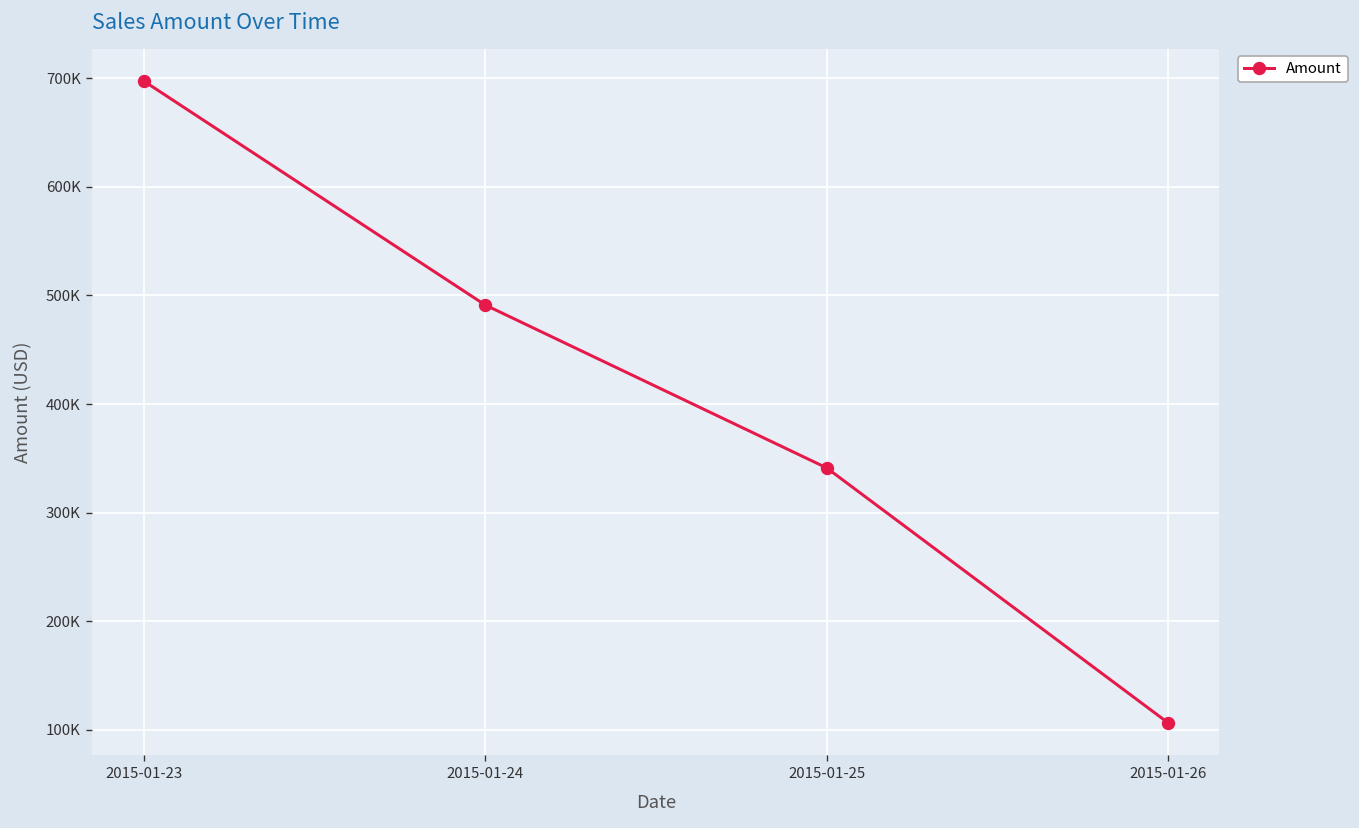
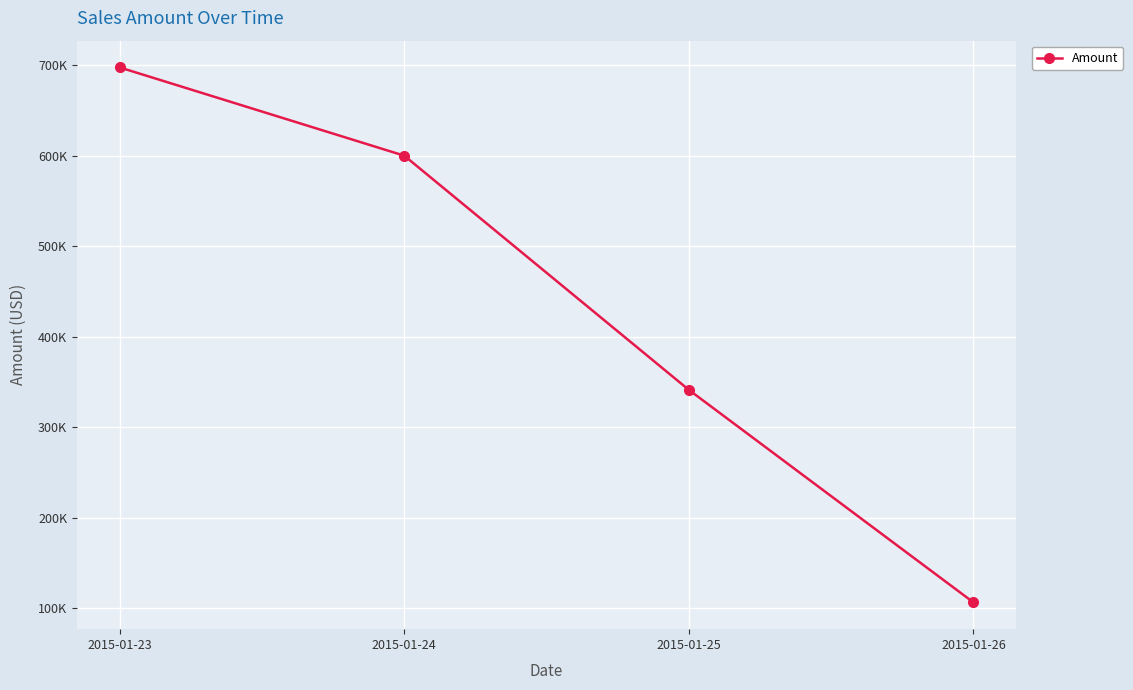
2015-01-24: 490000 -> 600000
